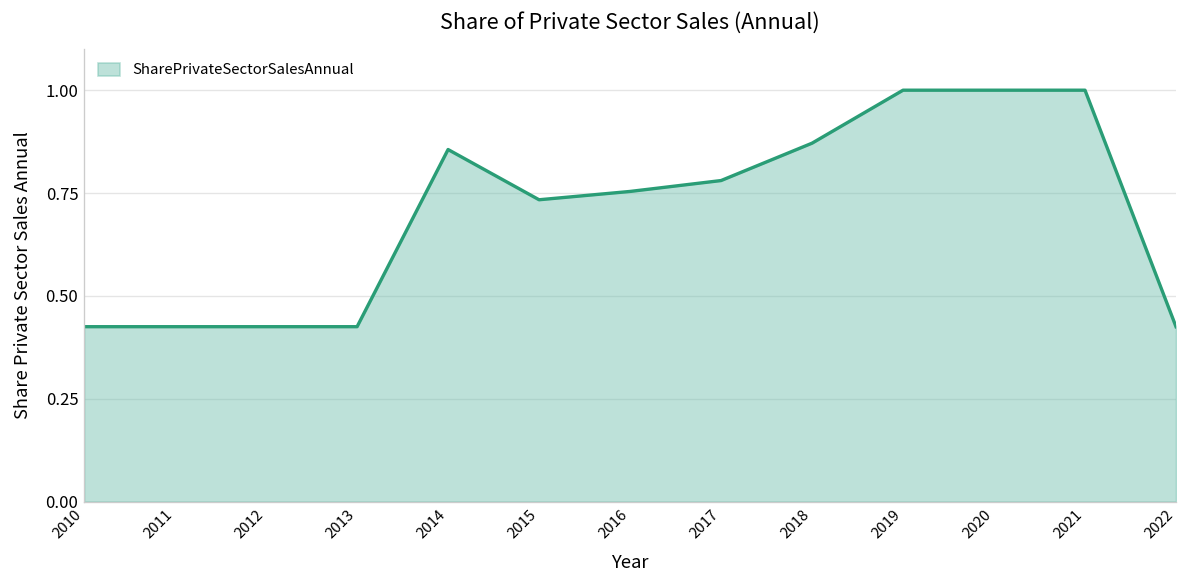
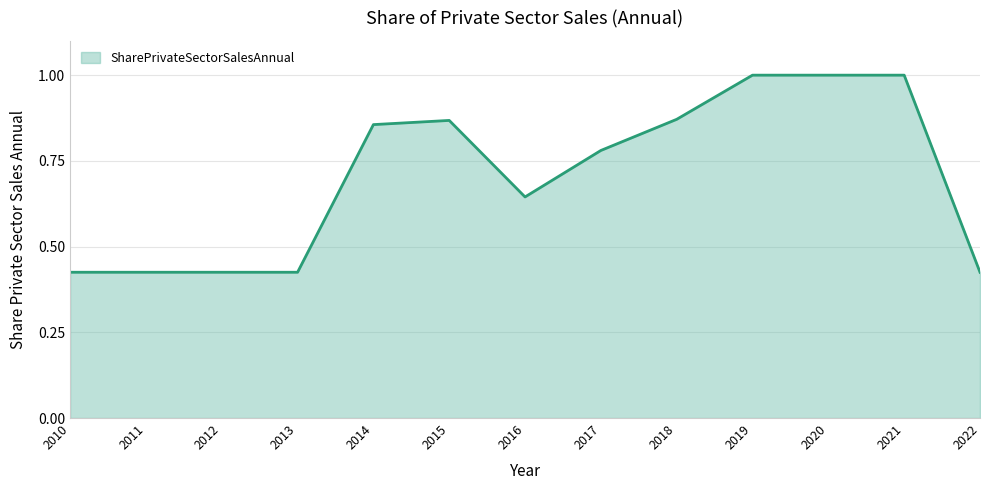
2015: 0.73 -> 0.87
2016: 0.75 -> 0.64
